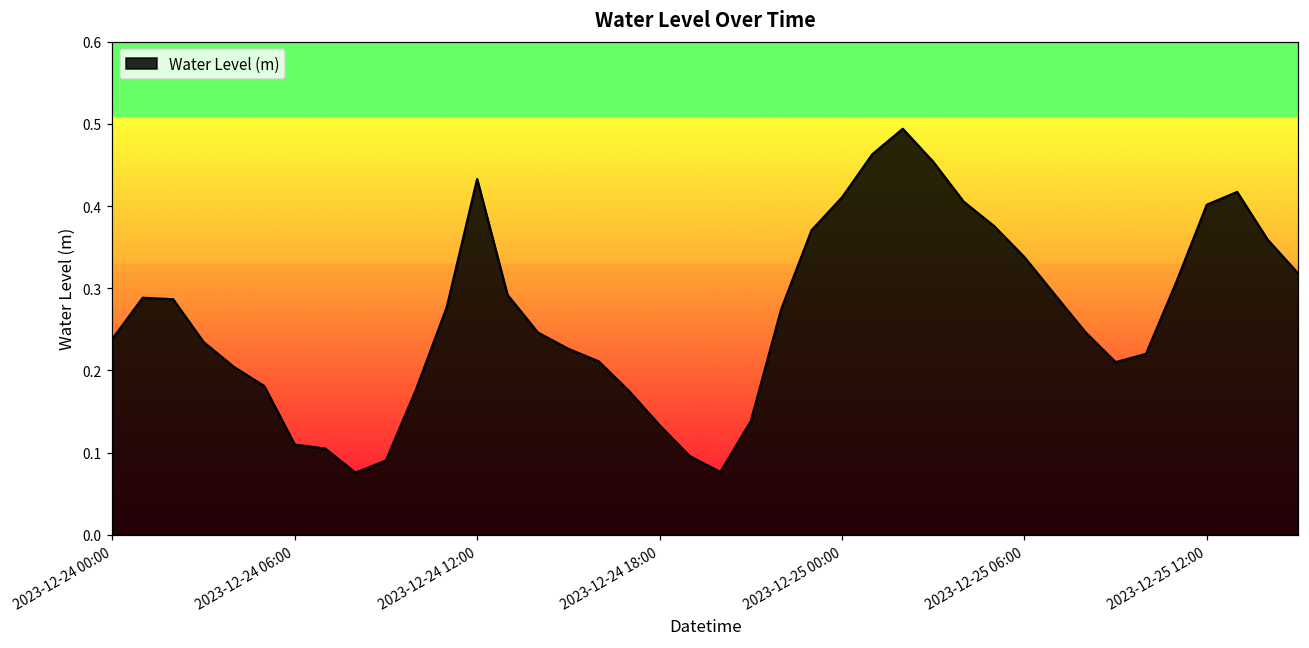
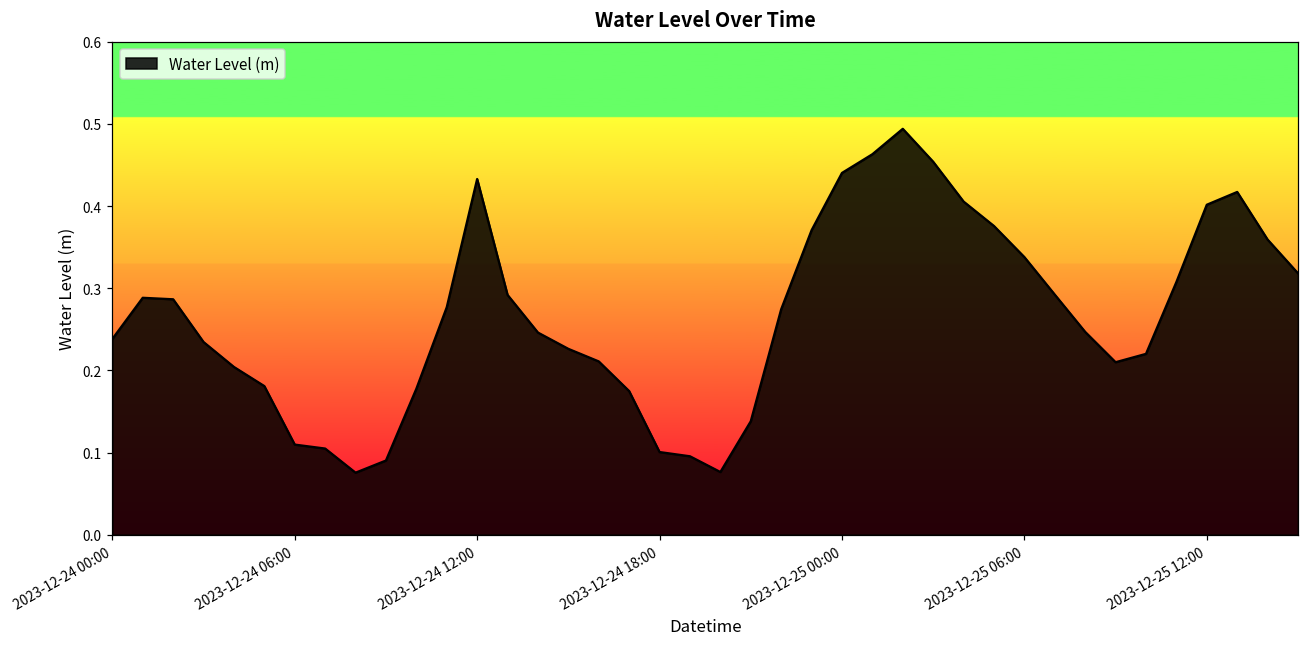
2023-12-24 18:00: 0.13 -> 0.10
2023-12-25 00:00: 0.41 -> 0.44
